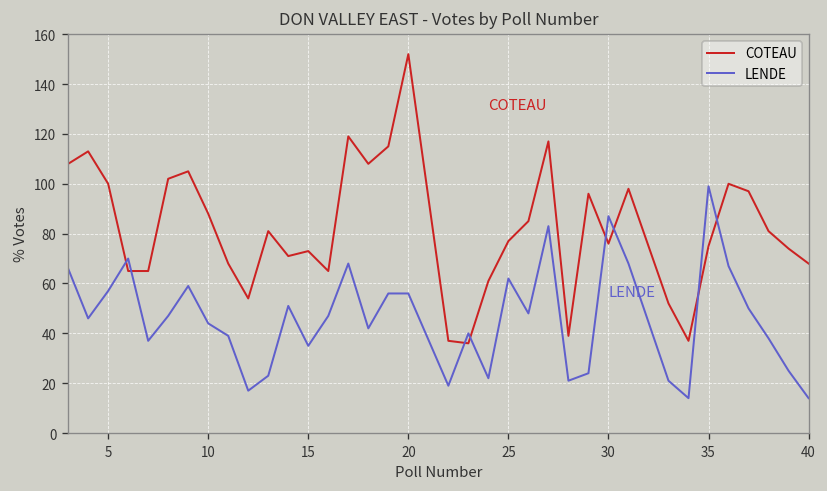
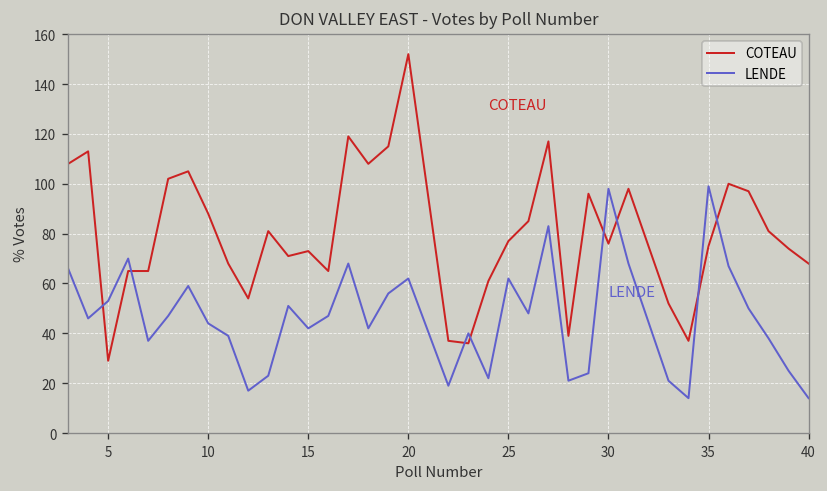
COTEAU, 5: 100 -> 29
LENDE, 5: 57 -> 53
LENDE, 15: 35 -> 42
LENDE, 20: 56 -> 62
LENDE, 30: 87 -> 98
